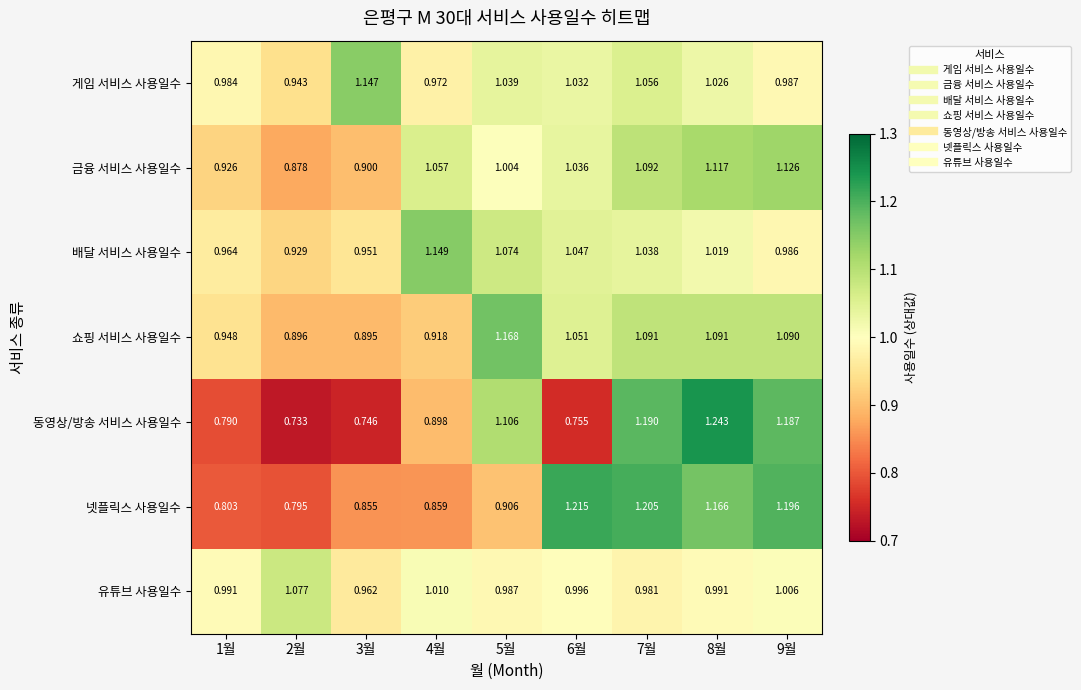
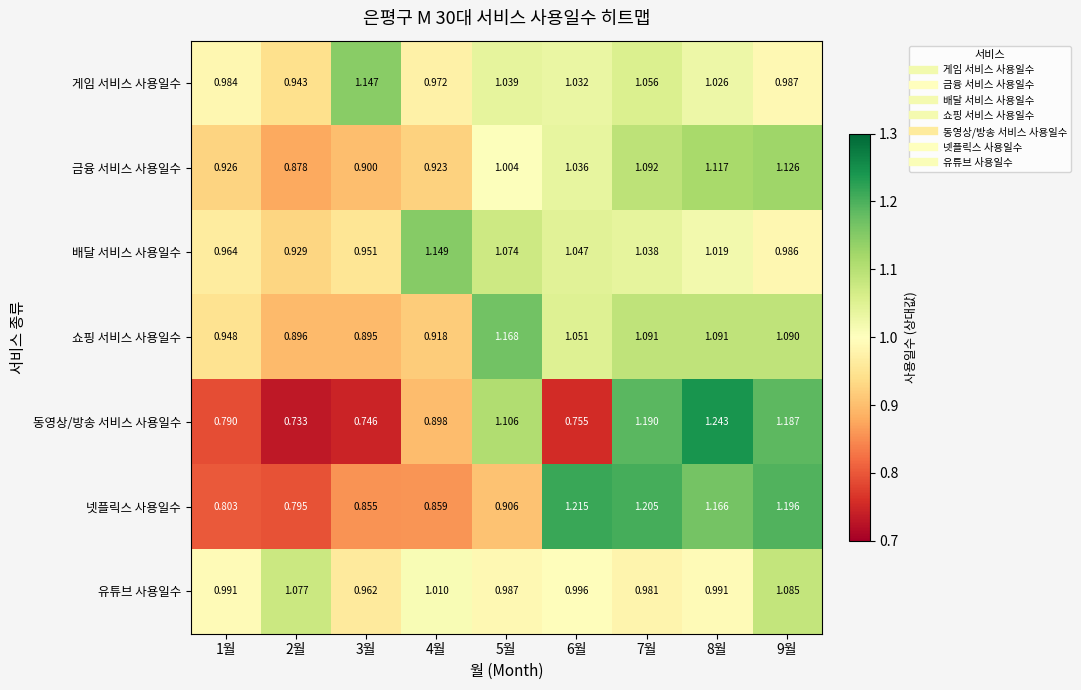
금융 서비스 사용일수, 4월: 1.057 -> 0.923
유튜브 사용일수, 9월: 1.006 -> 1.085
